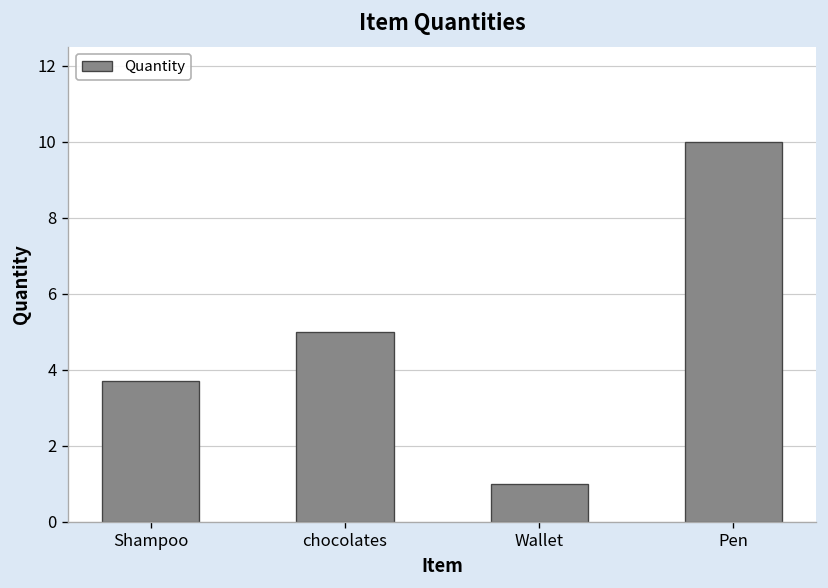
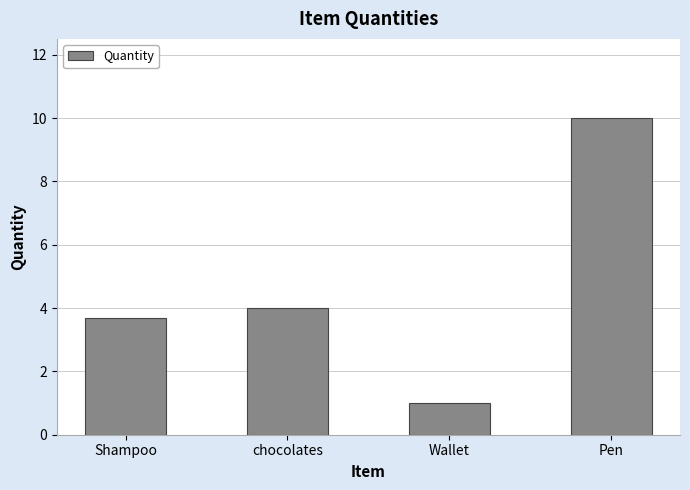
chocolates: 5 -> 4
